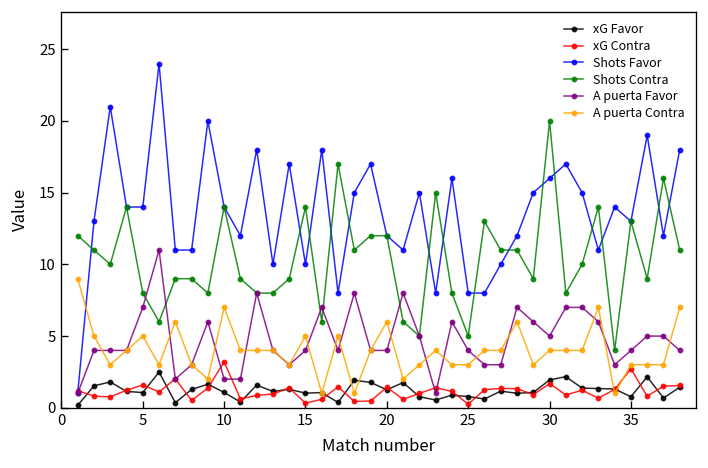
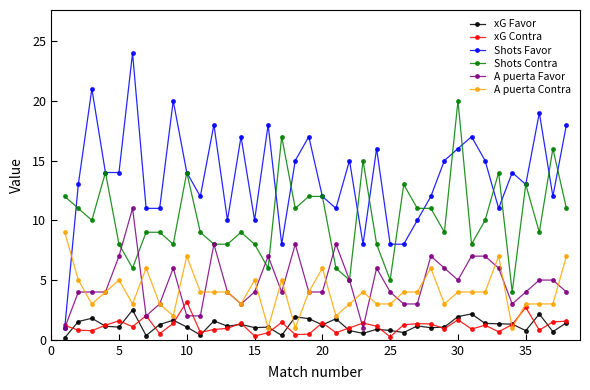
Shots Contra, 15: 14 -> 8
